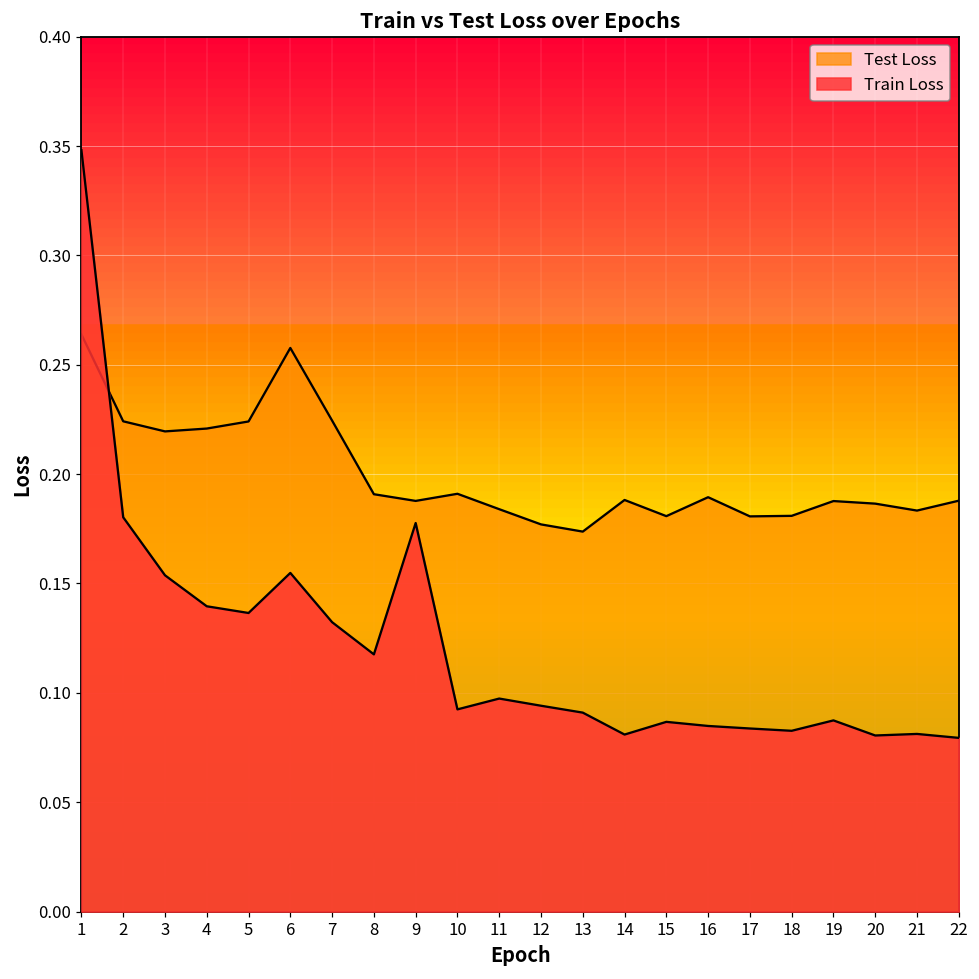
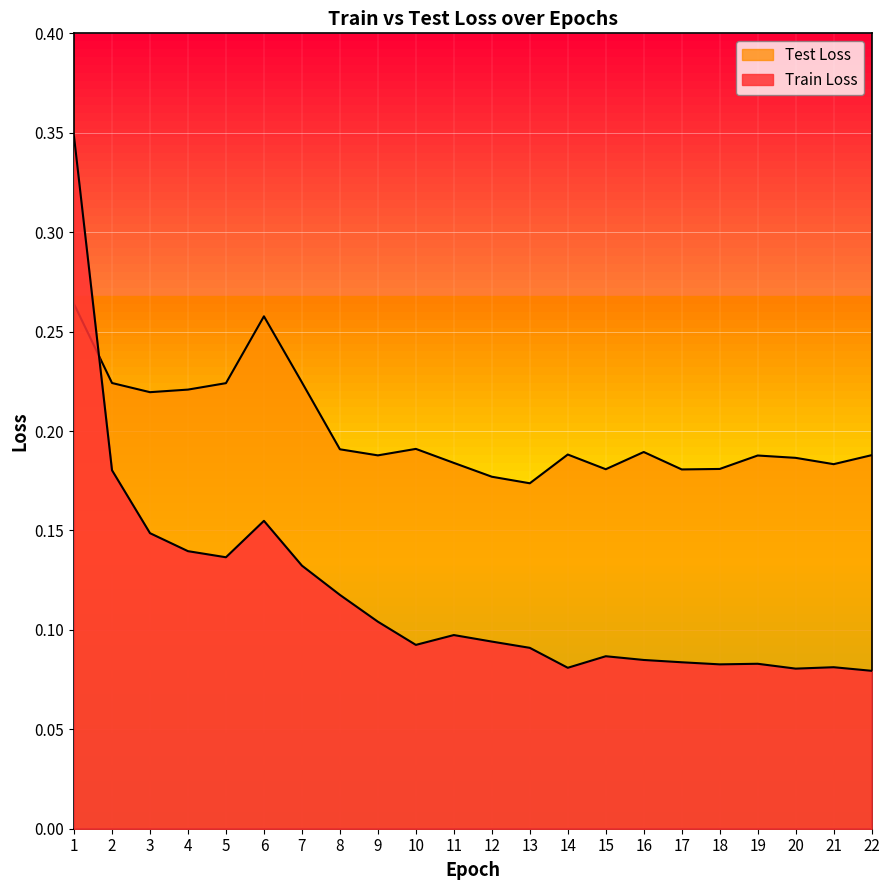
Train Loss, 3: 0.154 -> 0.149
Train Loss, 9: 0.178 -> 0.104
Train Loss, 19: 0.087 -> 0.083
